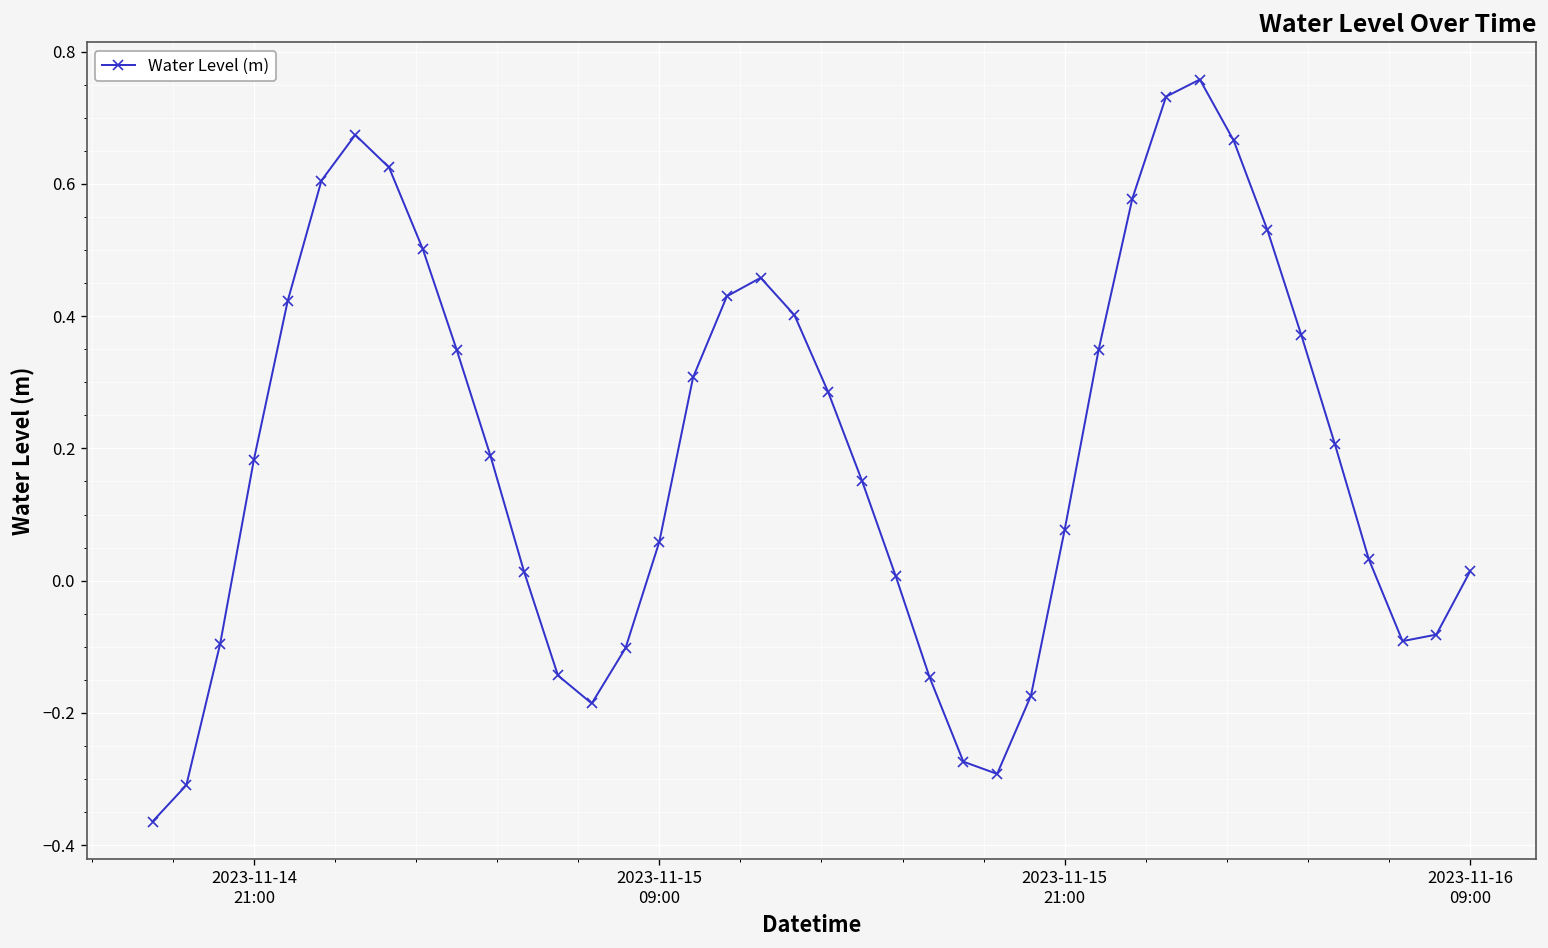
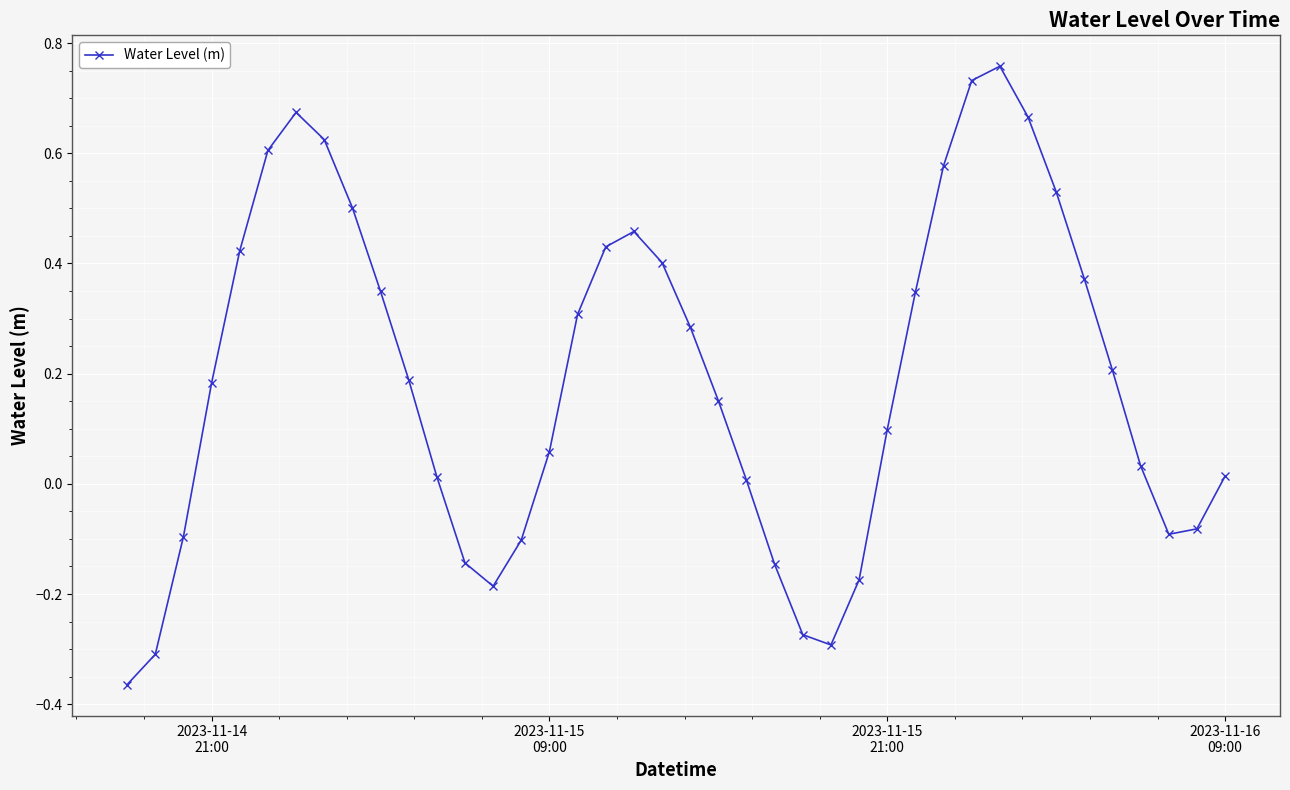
2023-11-15 21:00: 0.08 -> 0.10
